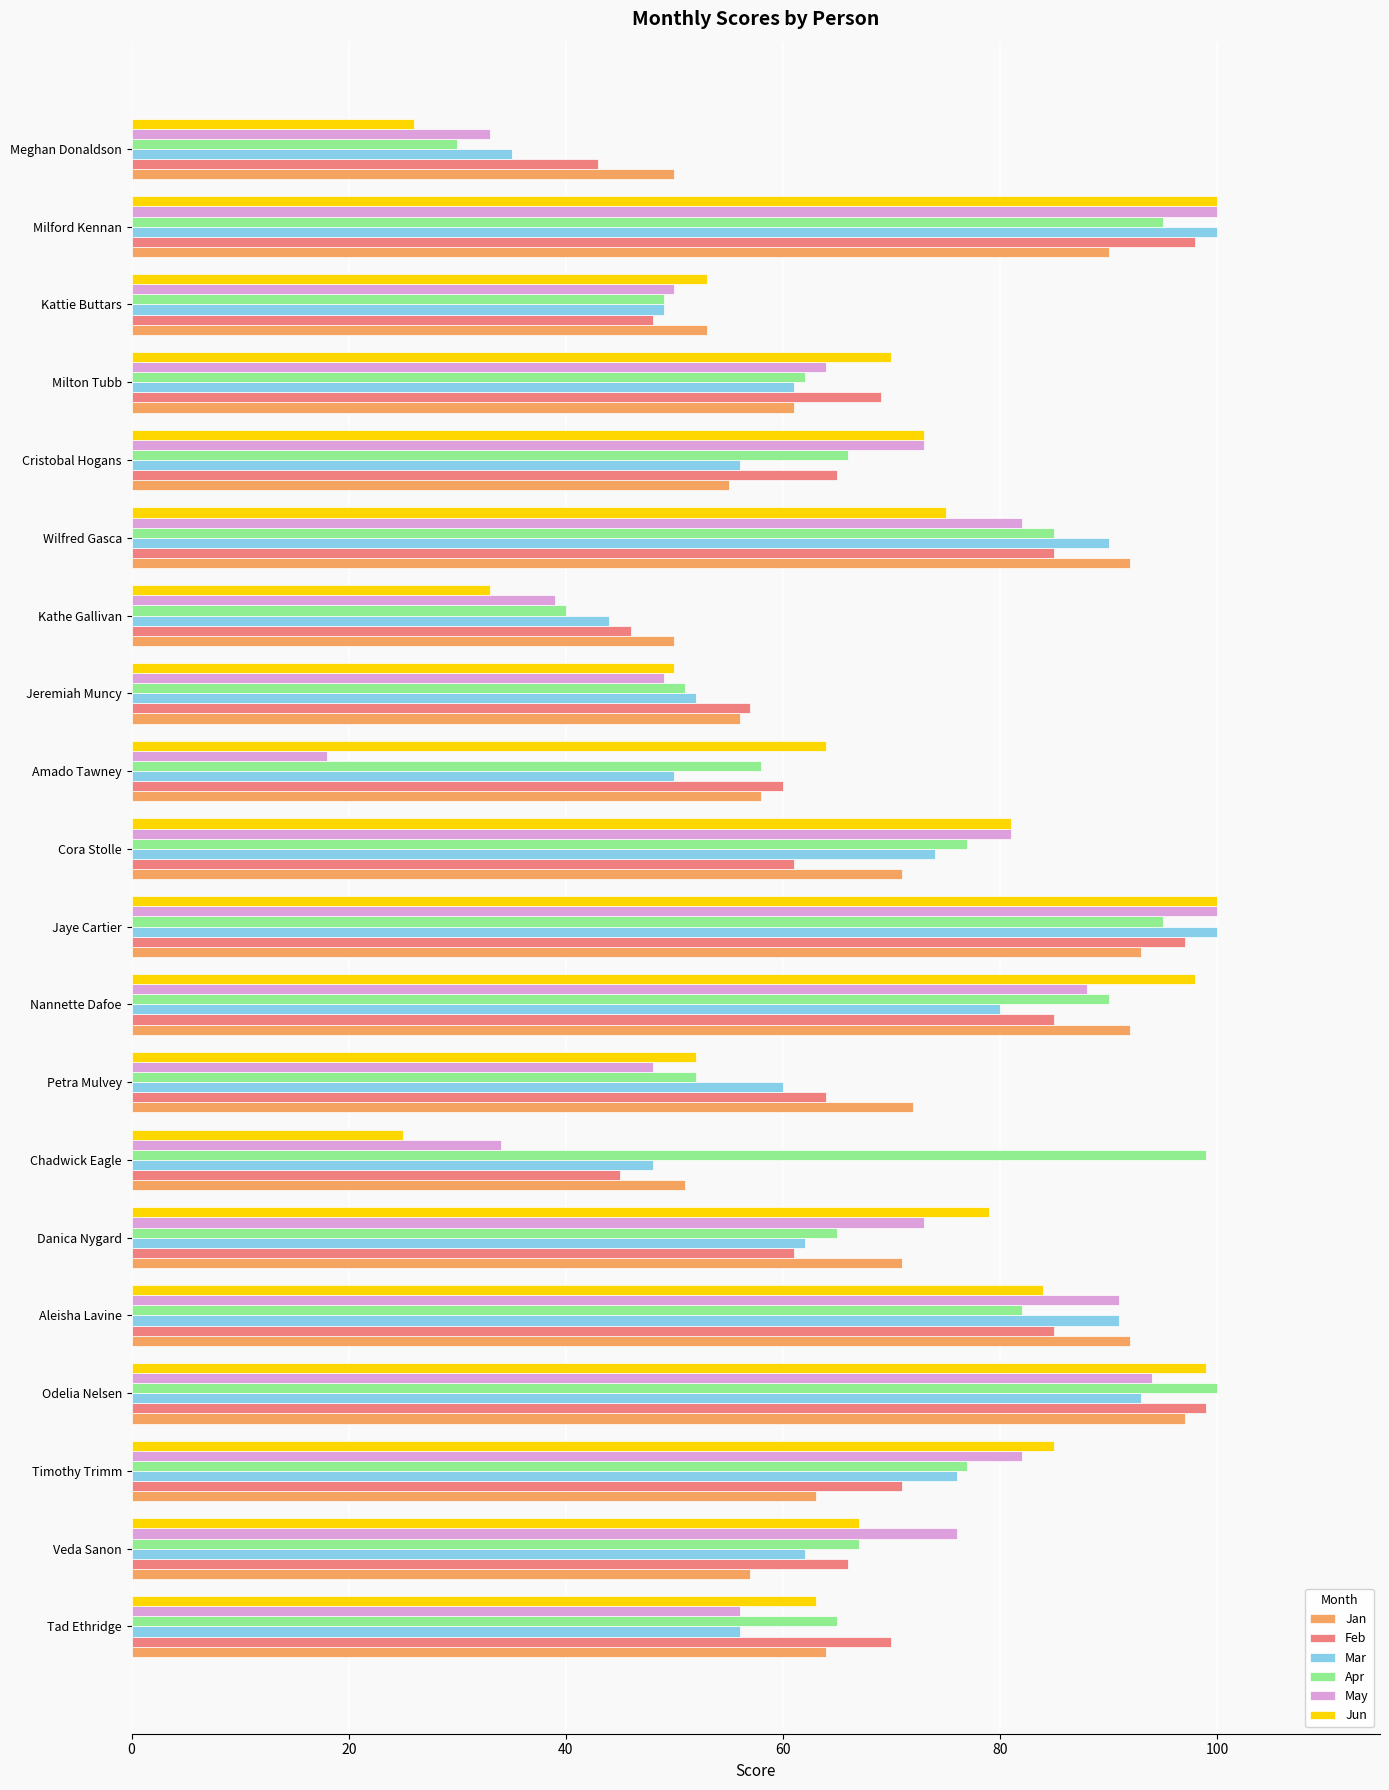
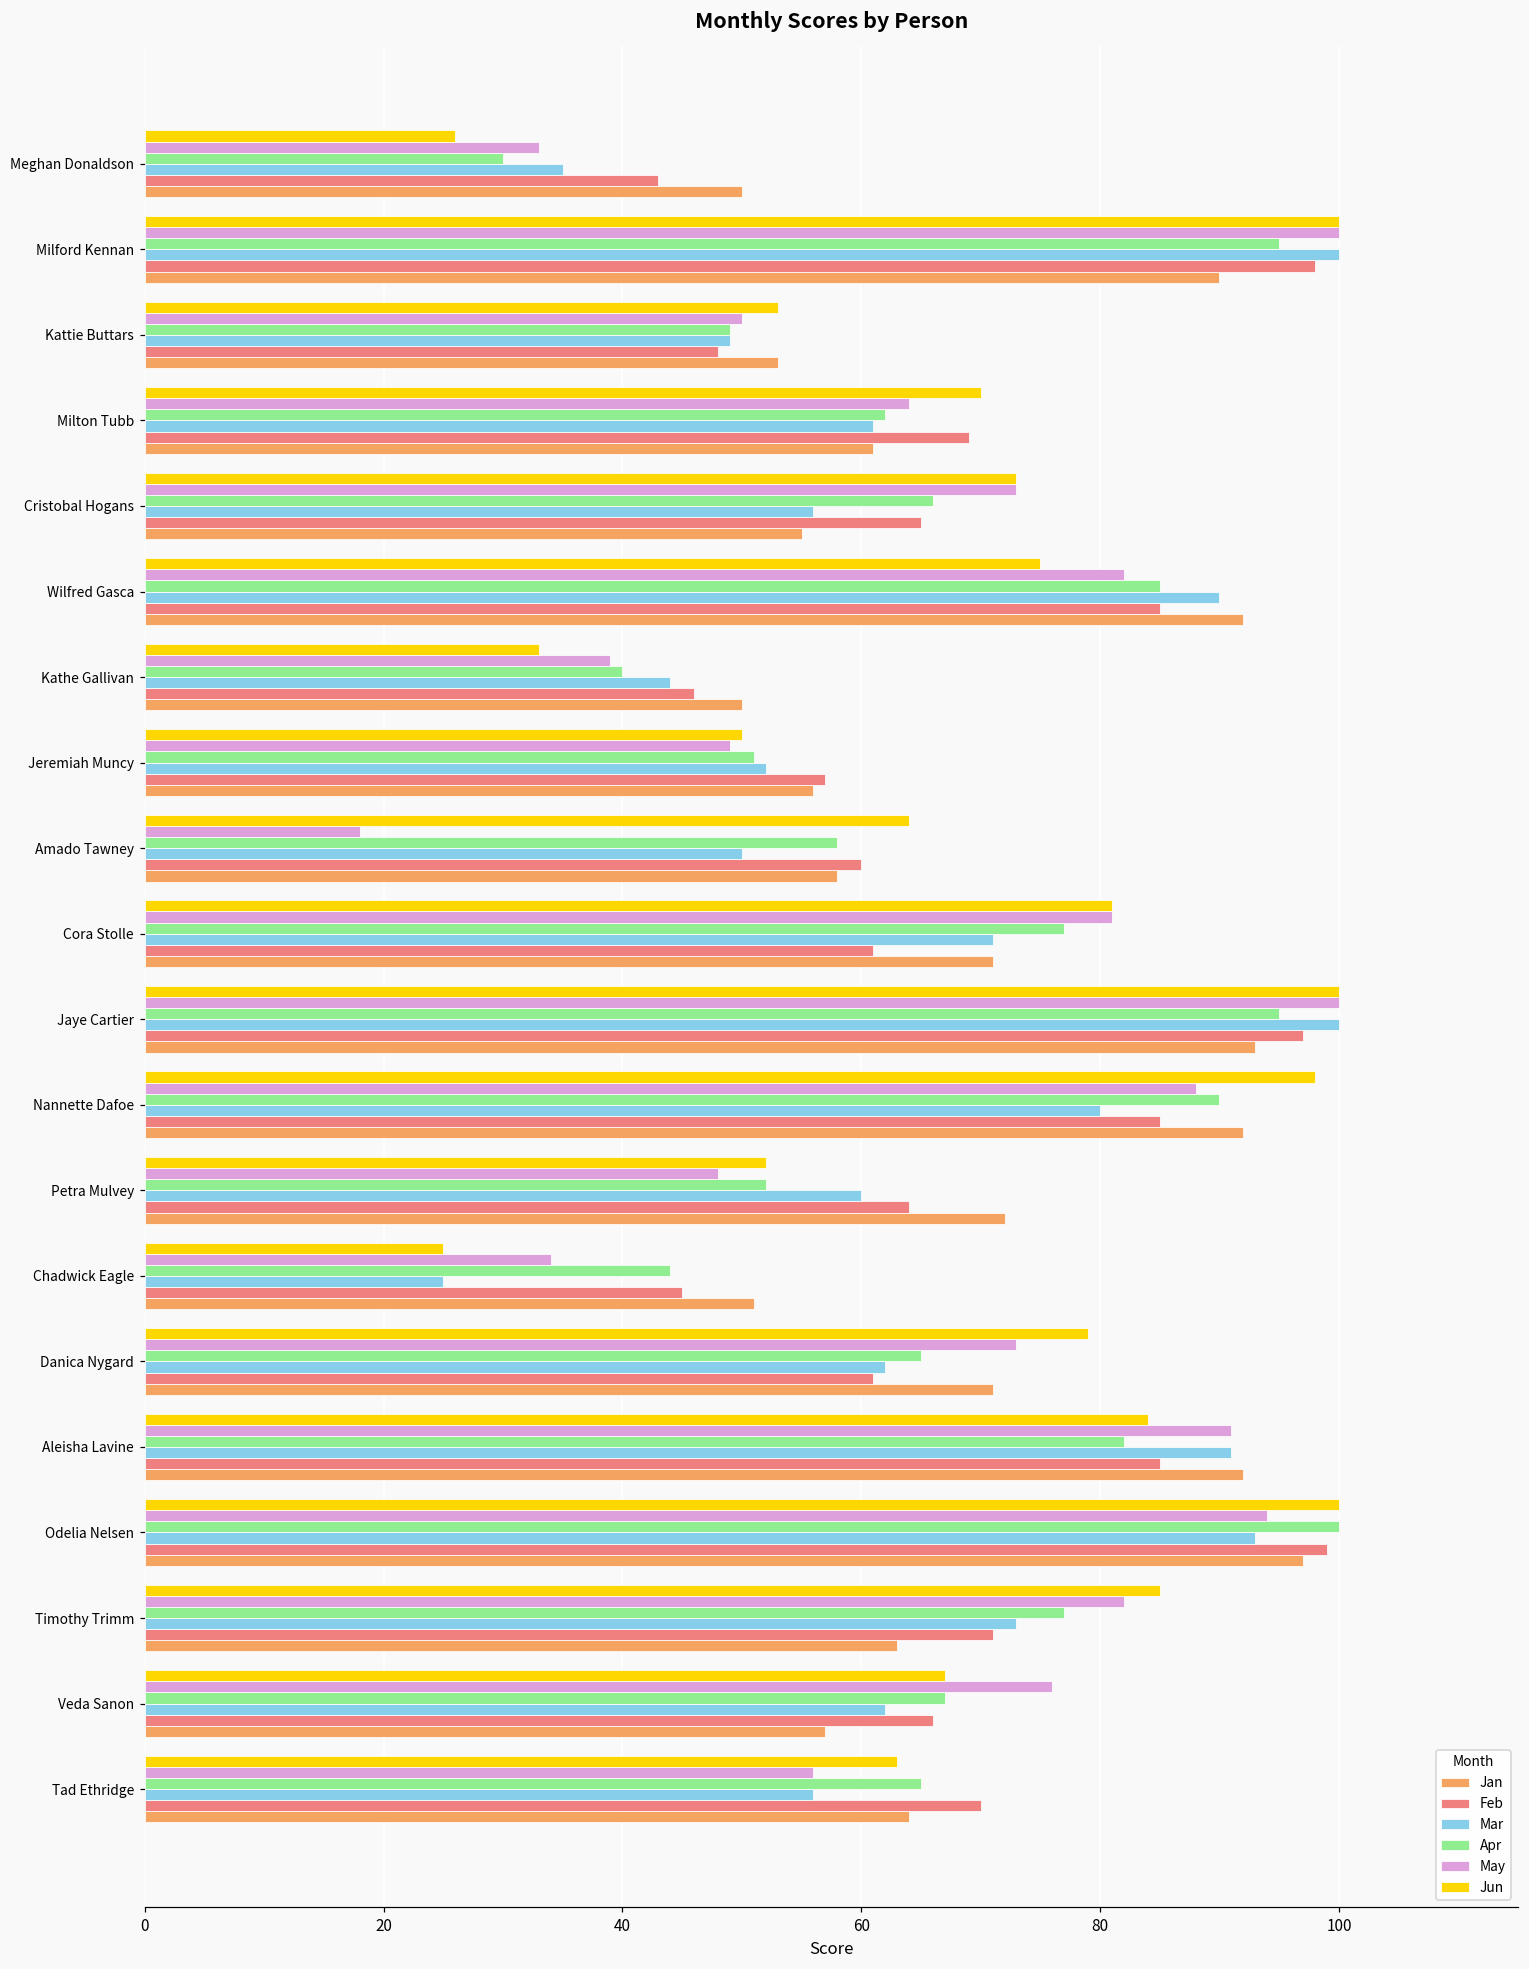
Mar, Cora Stolle: 74 -> 71
Apr, Chadwick Eagle: 99 -> 44
Mar, Chadwick Eagle: 48 -> 25
Jun, Odelia Nelsen: 99 -> 100
Mar, Timothy Trimm: 76 -> 73
